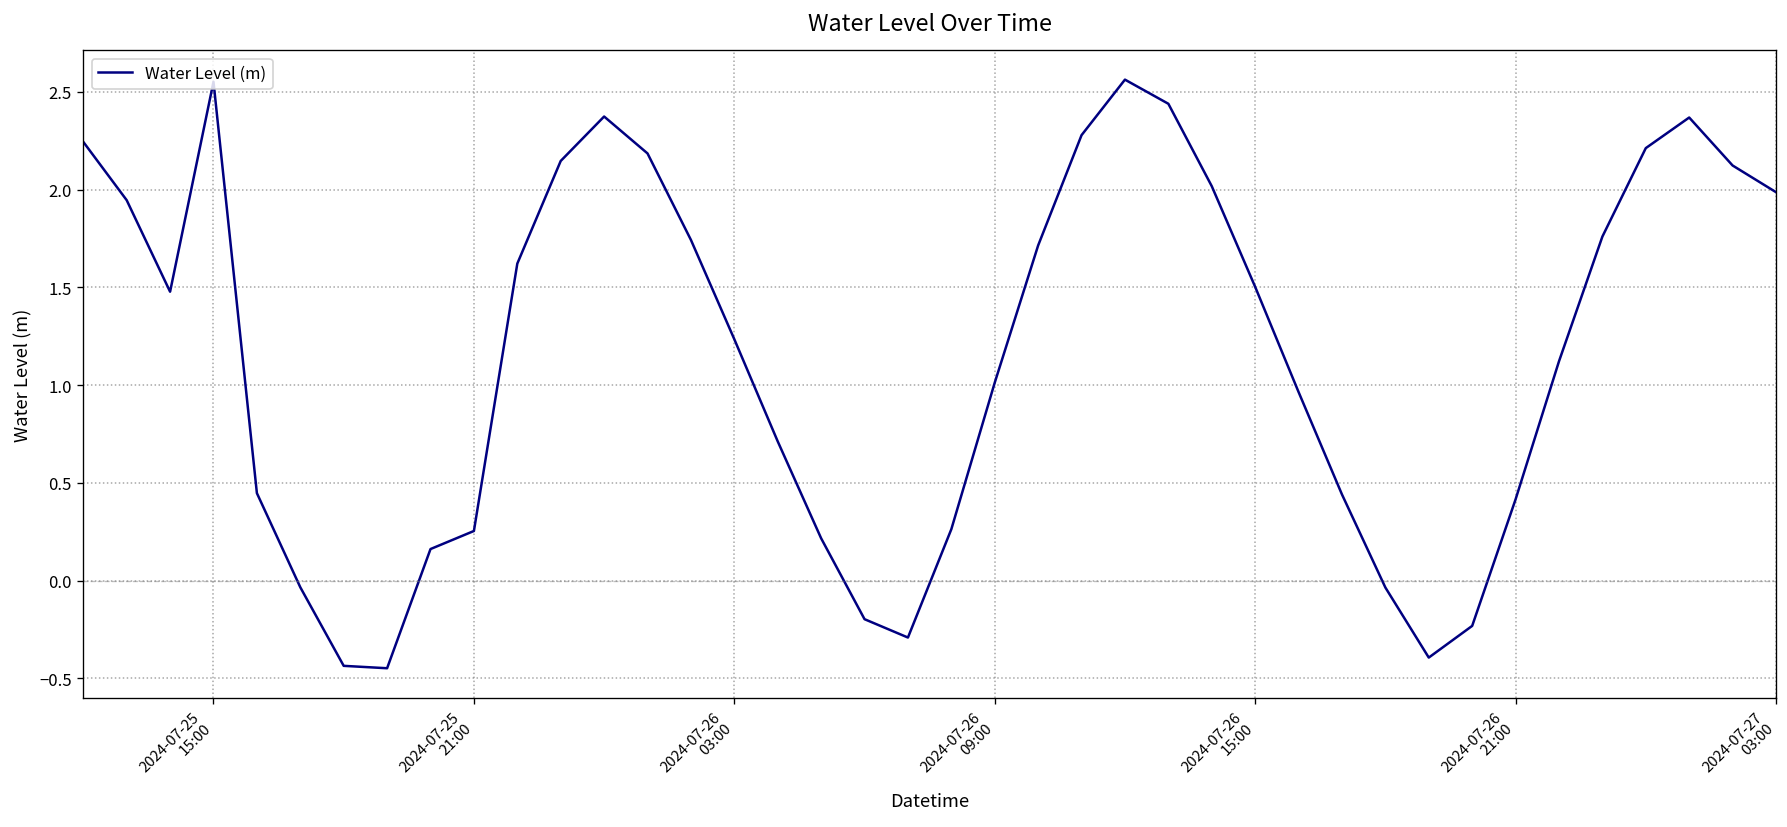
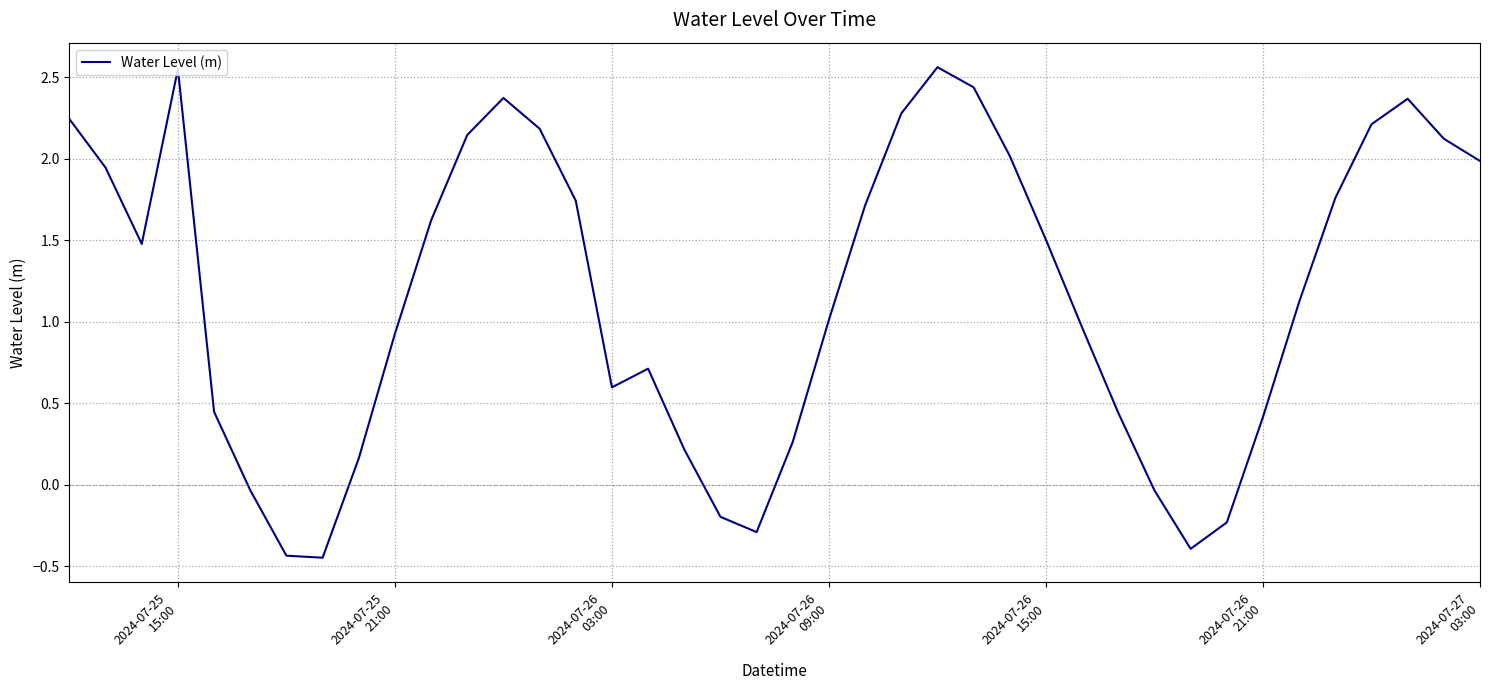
2024-07-25 21:00: 0.25 -> 0.93
2024-07-26 03:00: 1.23 -> 0.60
